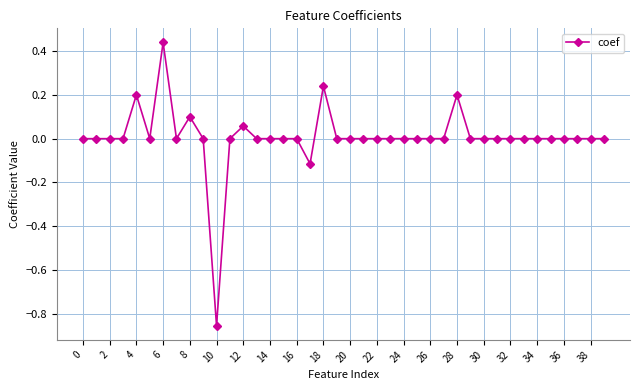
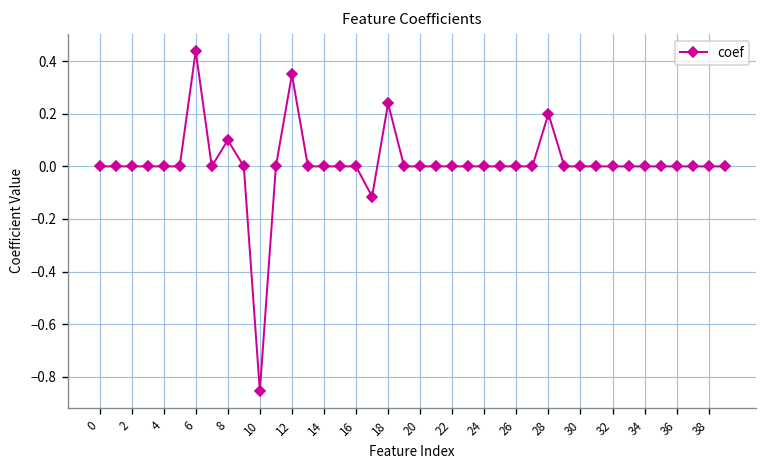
4: 0.2 -> 0.0
12: 0.06 -> 0.35
